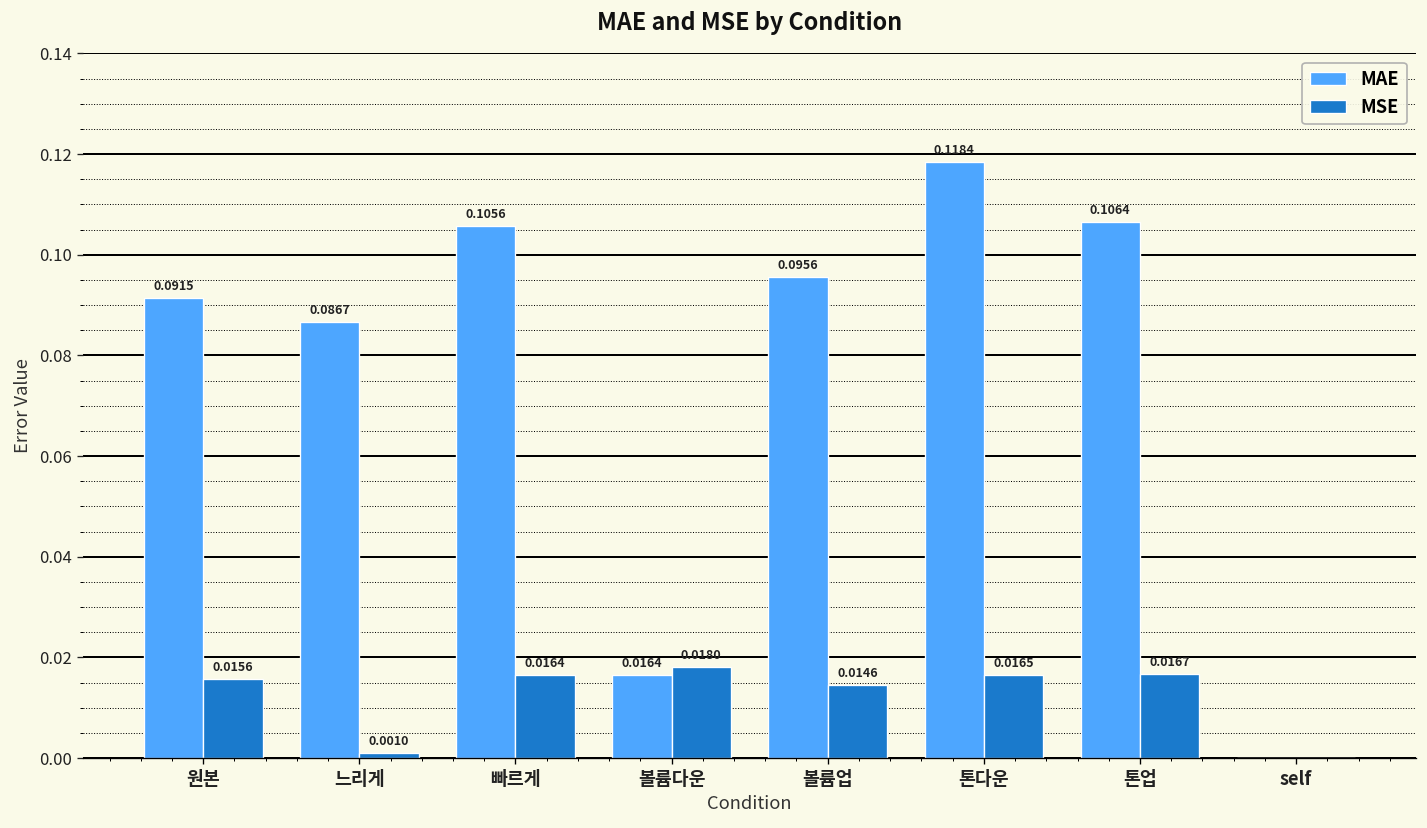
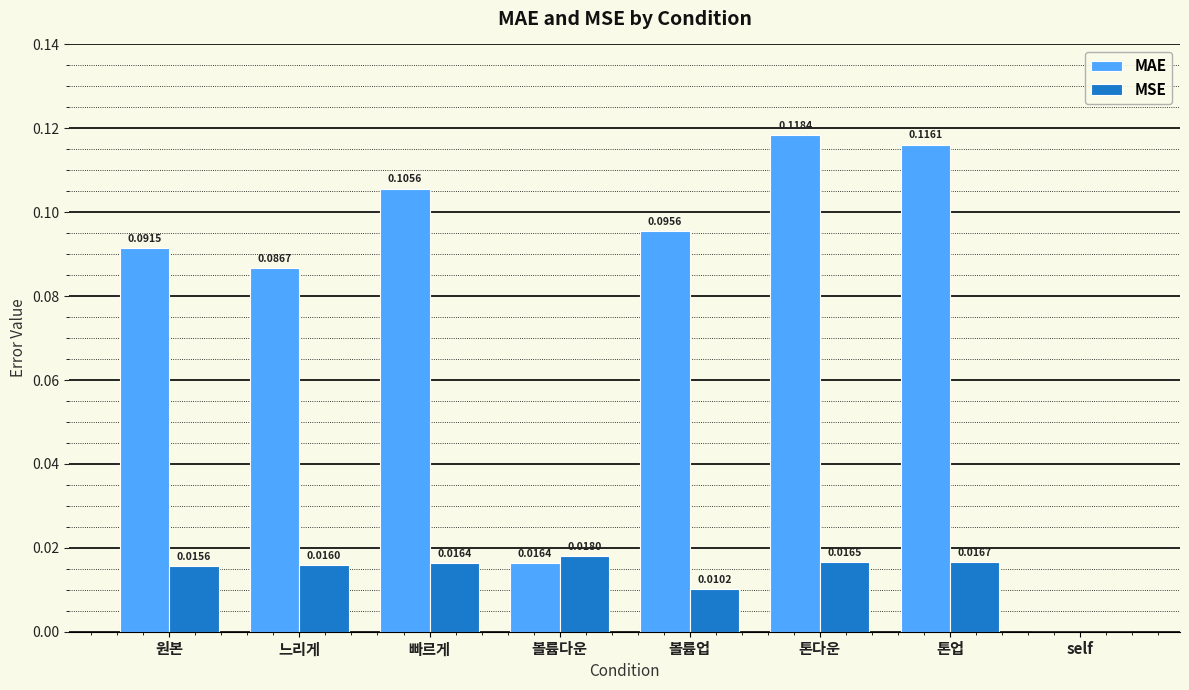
MSE, 느리게: 0.0010 -> 0.0160
MSE, 볼륨업: 0.0146 -> 0.0102
MAE, 톤업: 0.1064 -> 0.1161
